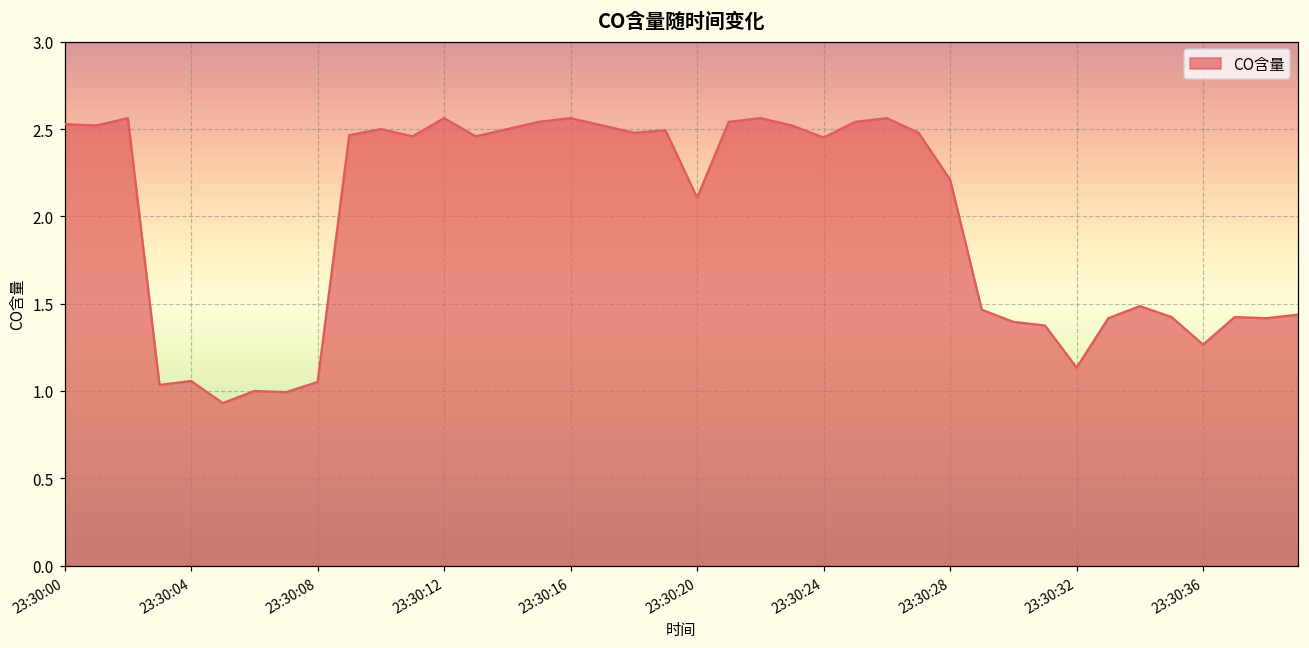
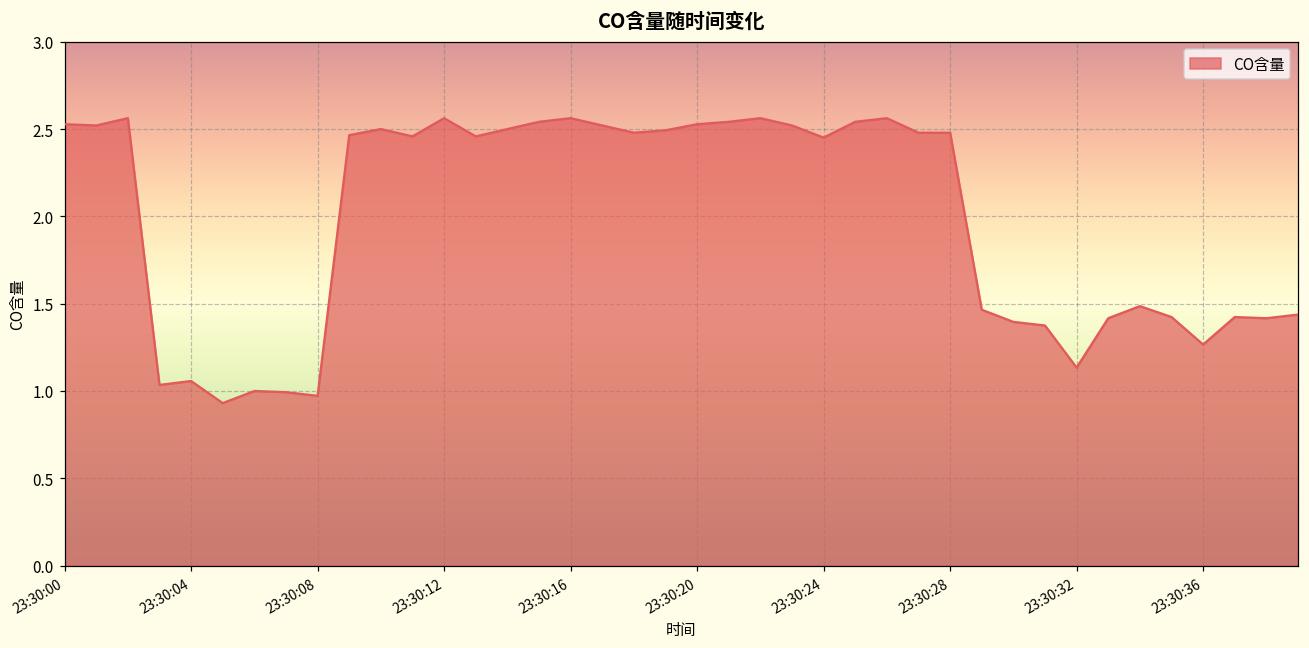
23:30:08: 1.05 -> 0.97
23:30:20: 2.11 -> 2.53
23:30:28: 2.21 -> 2.48
